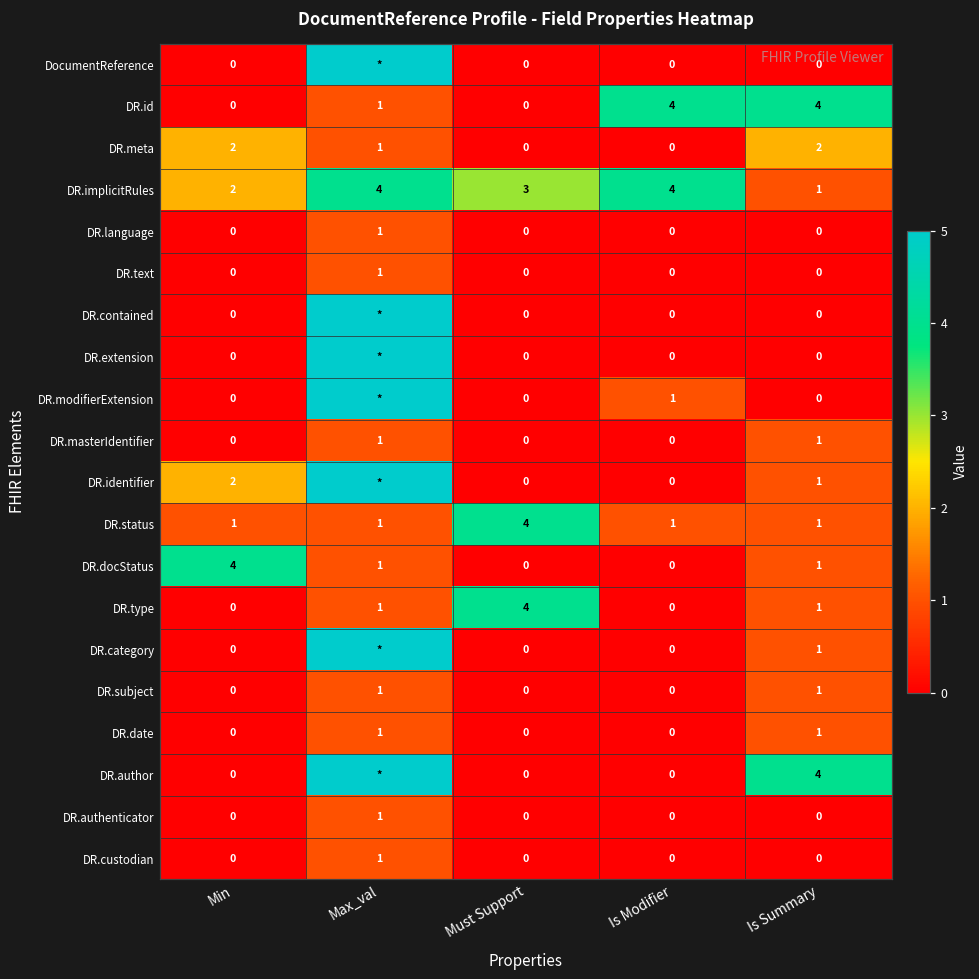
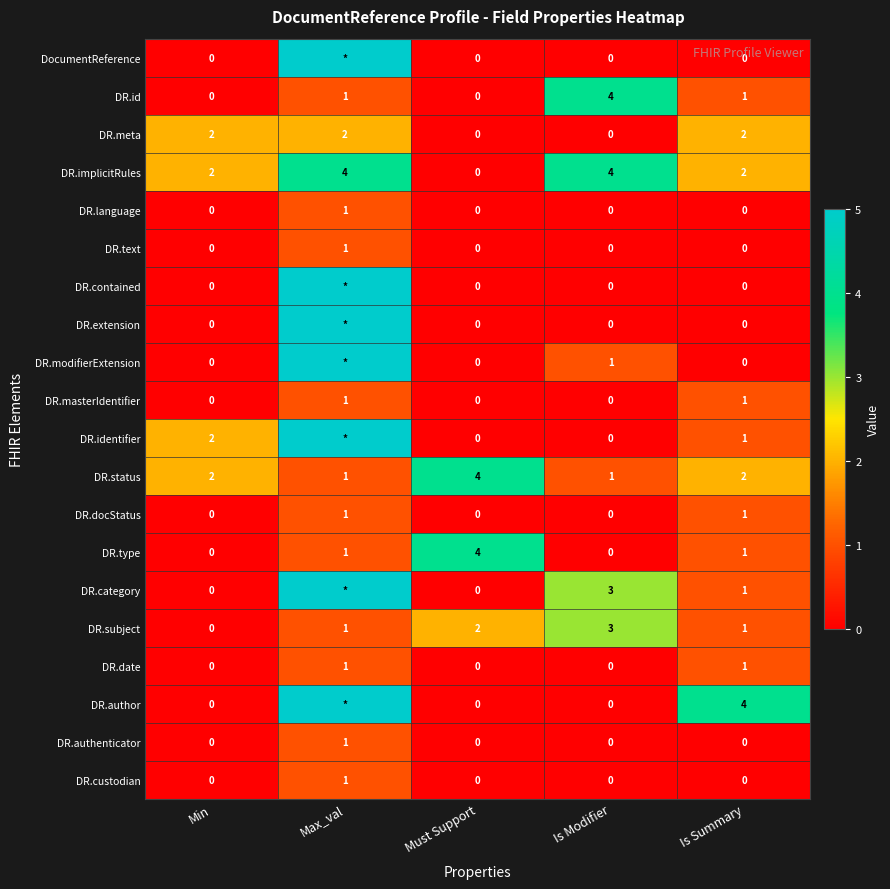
DR.id, Is Summary: 4 -> 1
DR.meta, Max_val: 1 -> 2
DR.implicitRules, Must Support: 3 -> 0
DR.implicitRules, Is Summary: 1 -> 2
DR.status, Min: 1 -> 2
DR.status, Is Summary: 1 -> 2
DR.docStatus, Min: 4 -> 0
DR.category, Is Modifier: 0 -> 3
DR.subject, Must Support: 0 -> 2
DR.subject, Is Modifier: 0 -> 3
